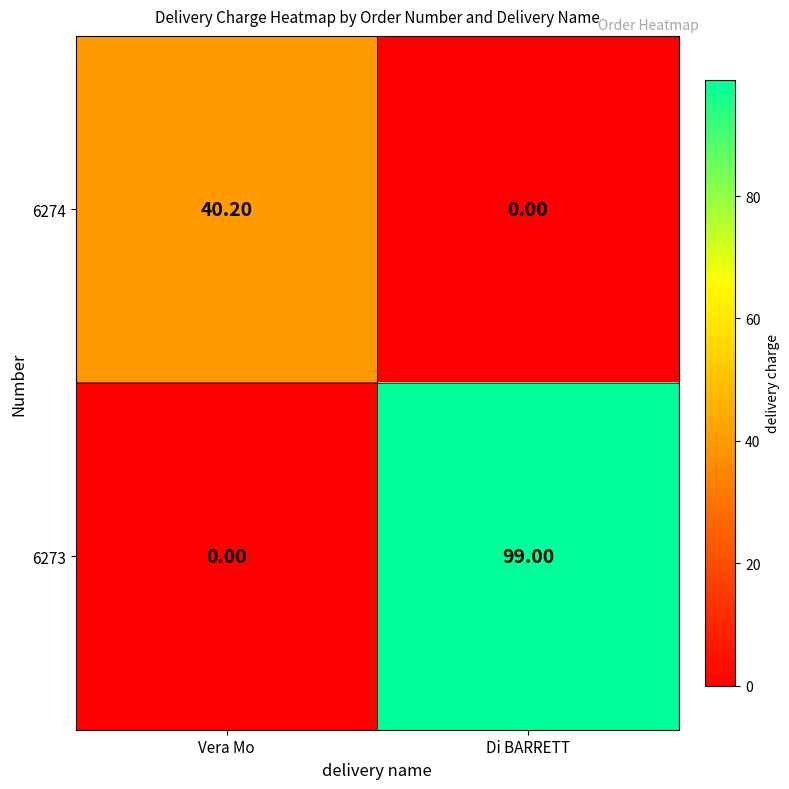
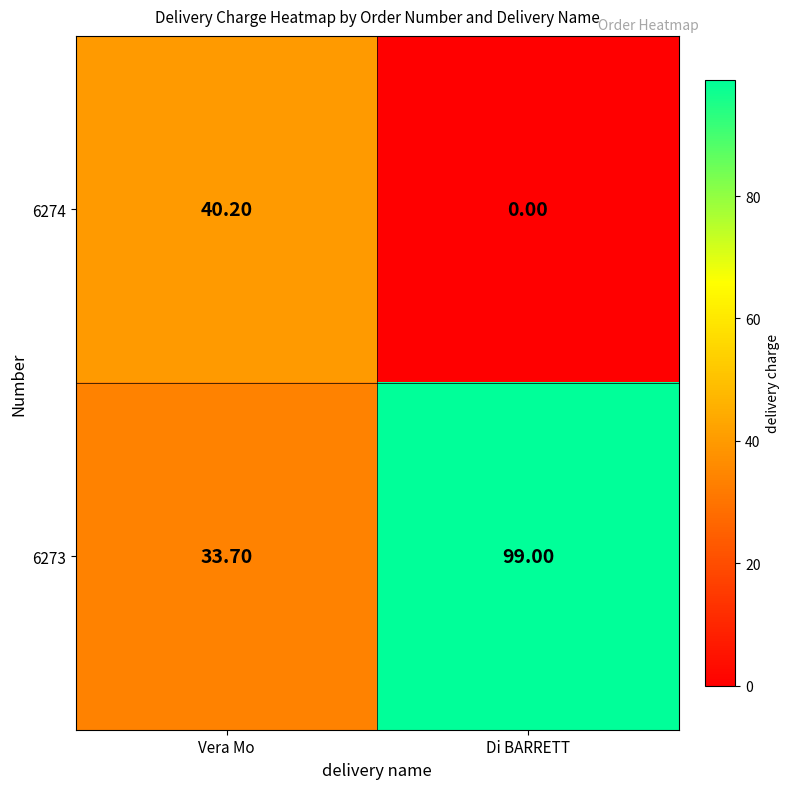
6273, Vera Mo: 0.00 -> 33.70
